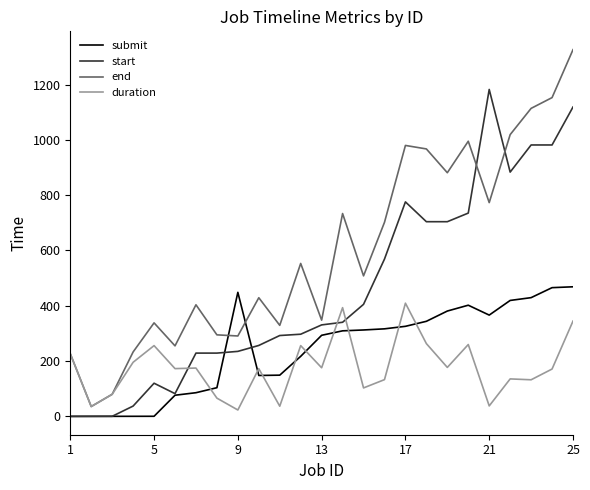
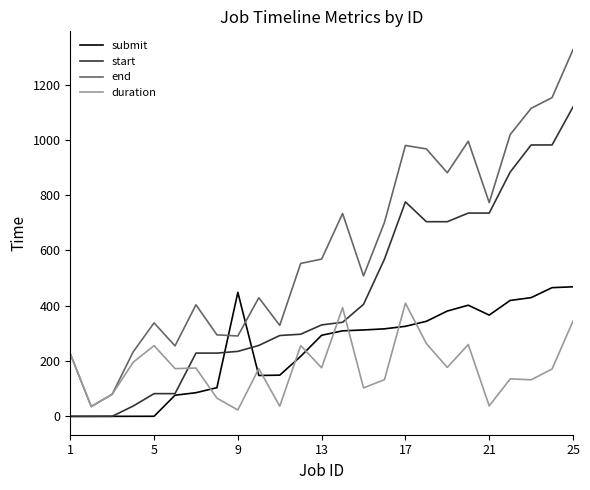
start, 5: 120 -> 80
end, 13: 350 -> 570
start, 21: 1180 -> 740
